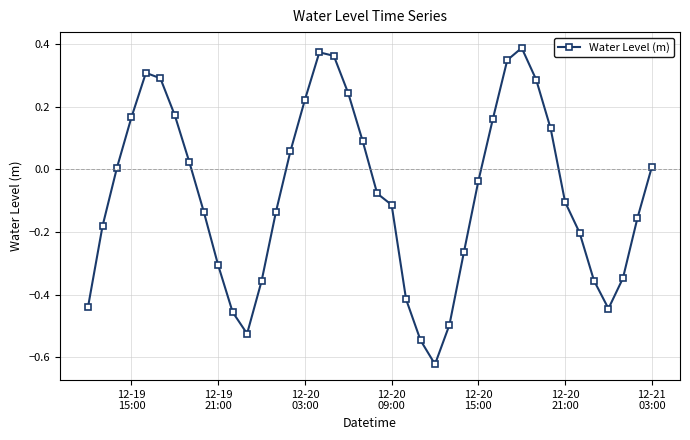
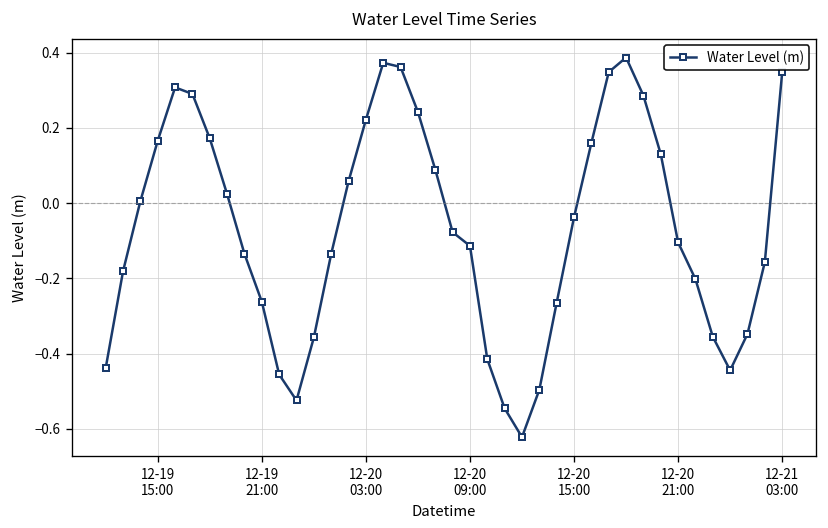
12-19 21:00: -0.31 -> -0.26
12-21 03:00: 0.01 -> 0.35
